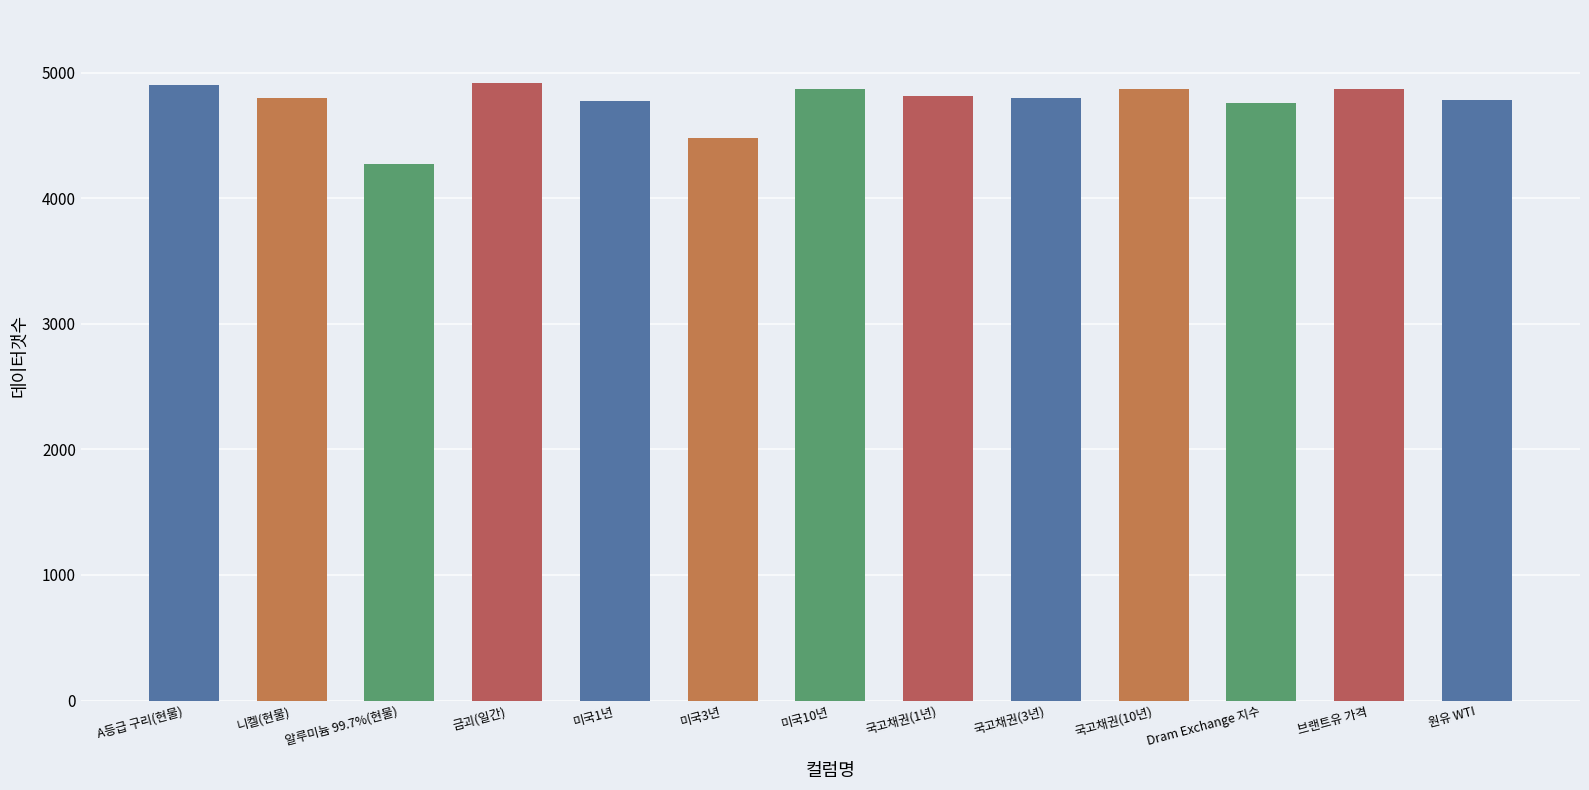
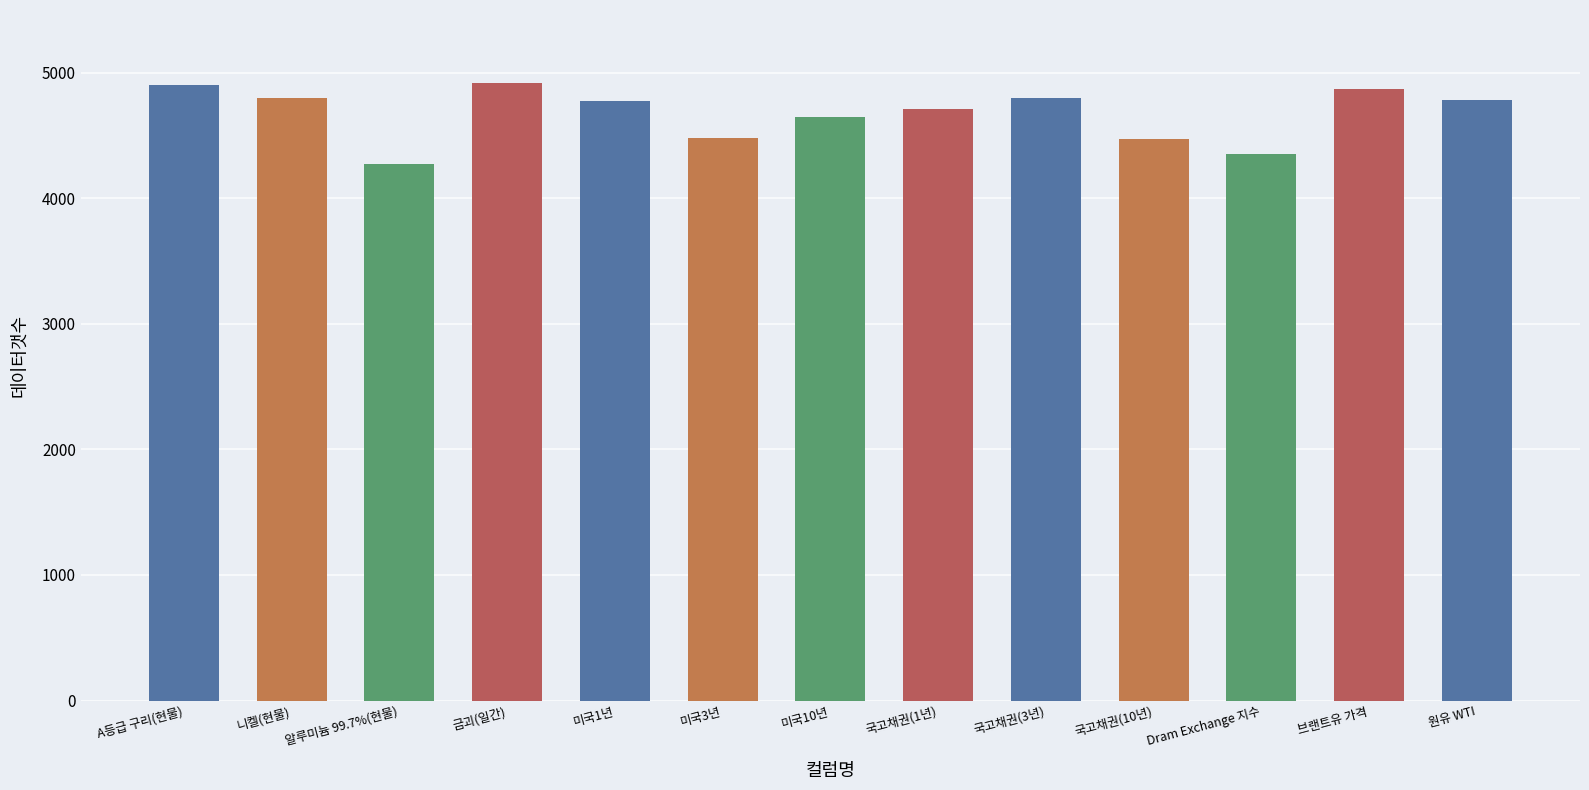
미국10년: 4870 -> 4650
국고채권(1년): 4820 -> 4710
국고채권(10년): 4870 -> 4480
Dram Exchange 지수: 4760 -> 4360
